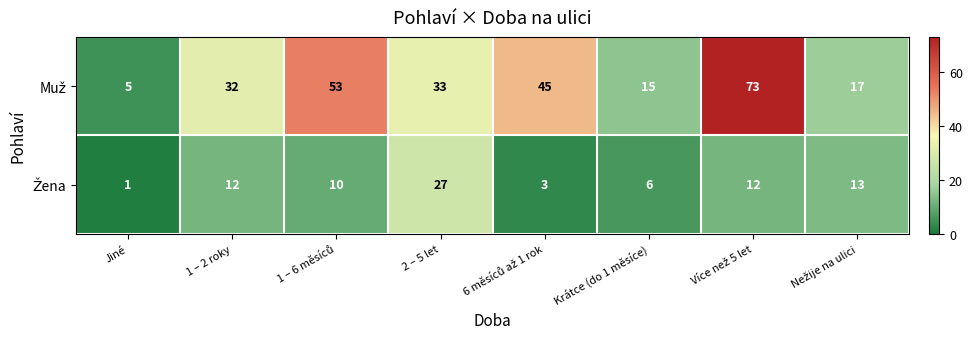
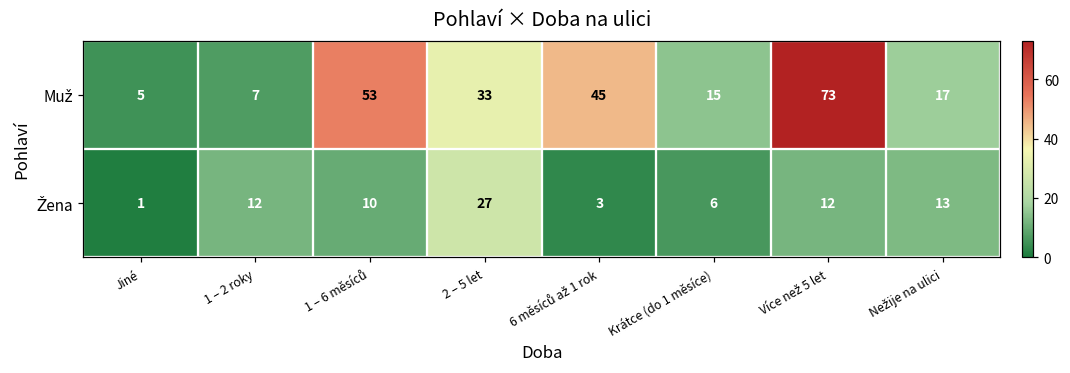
Muž, 1 – 2 roky: 32 -> 7
